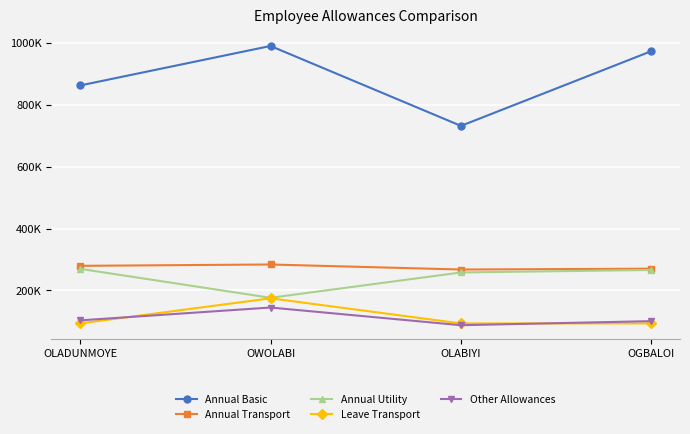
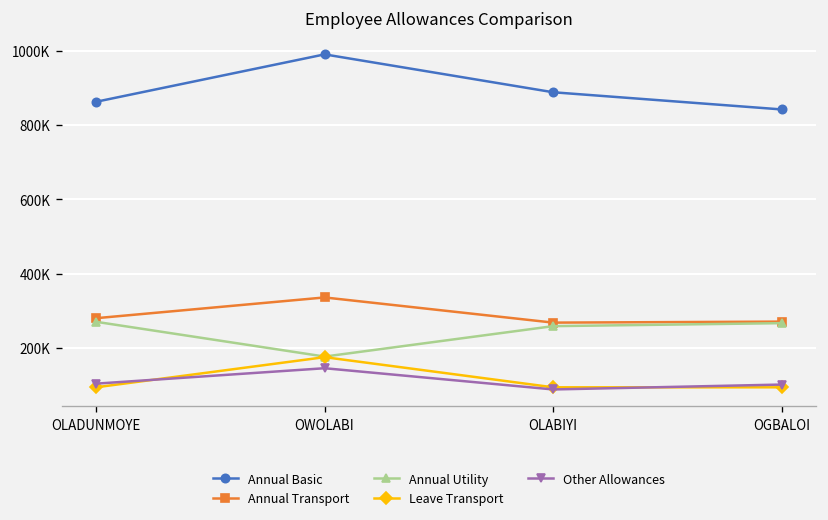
Annual Transport, OWOLABI: 280000 -> 340000
Annual Basic, OLABIYI: 730000 -> 890000
Annual Basic, OGBALOI: 970000 -> 840000
